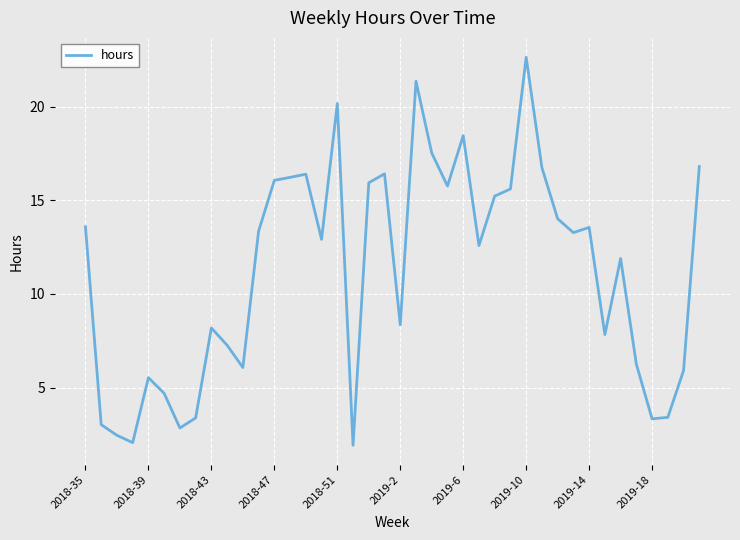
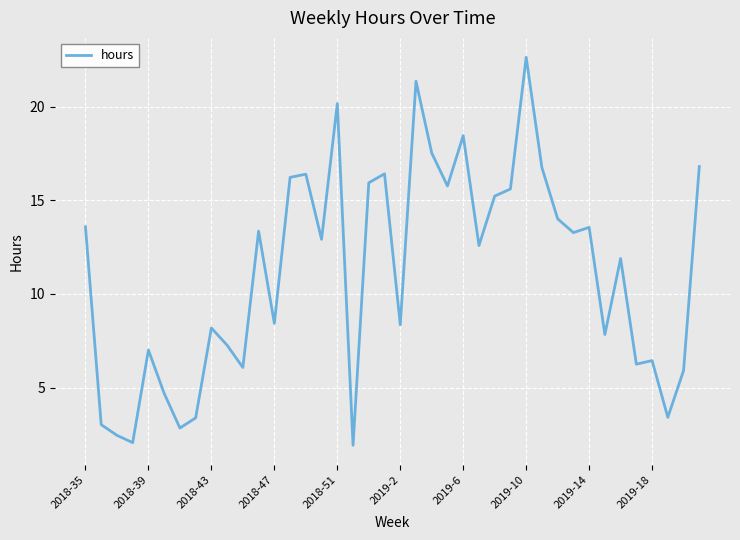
2018-39: 5.5 -> 7.0
2018-47: 16.1 -> 8.4
2019-18: 3.3 -> 6.4
